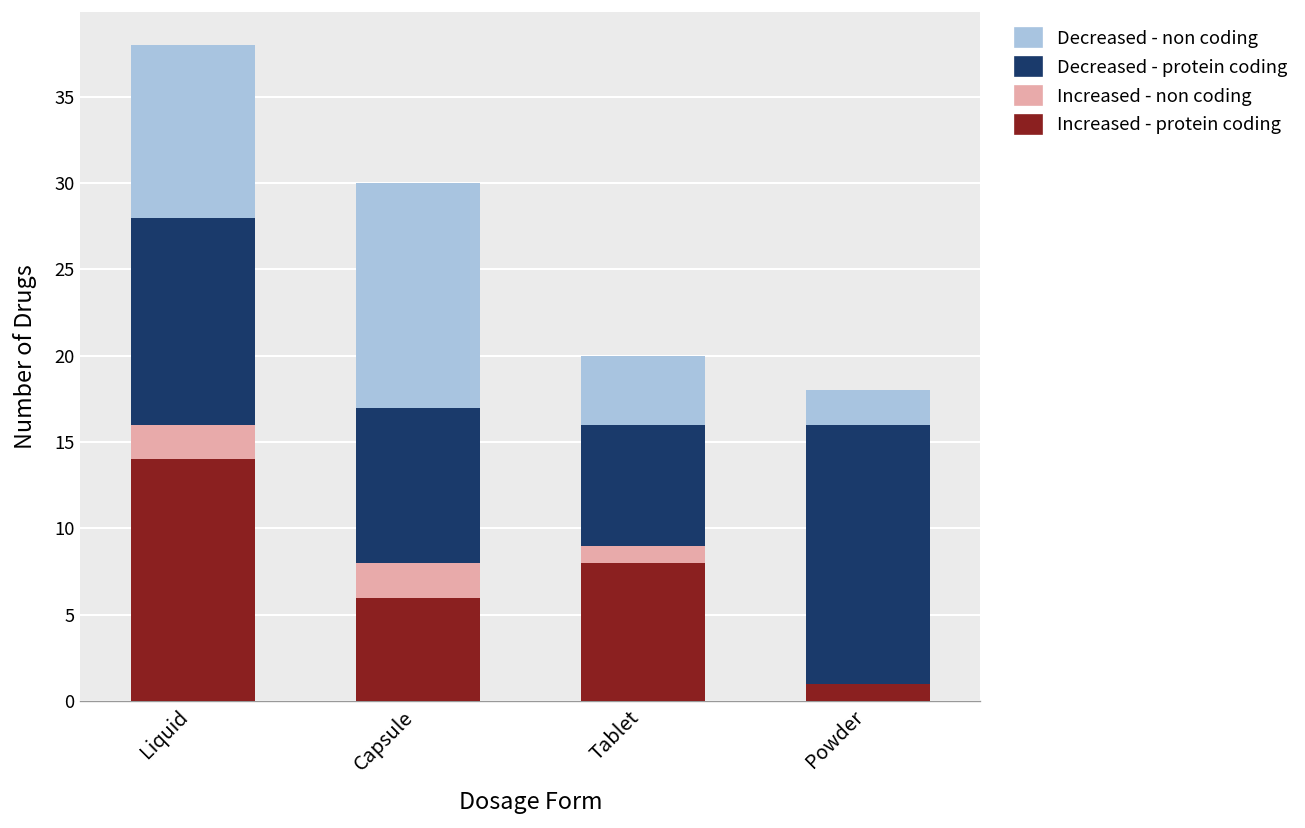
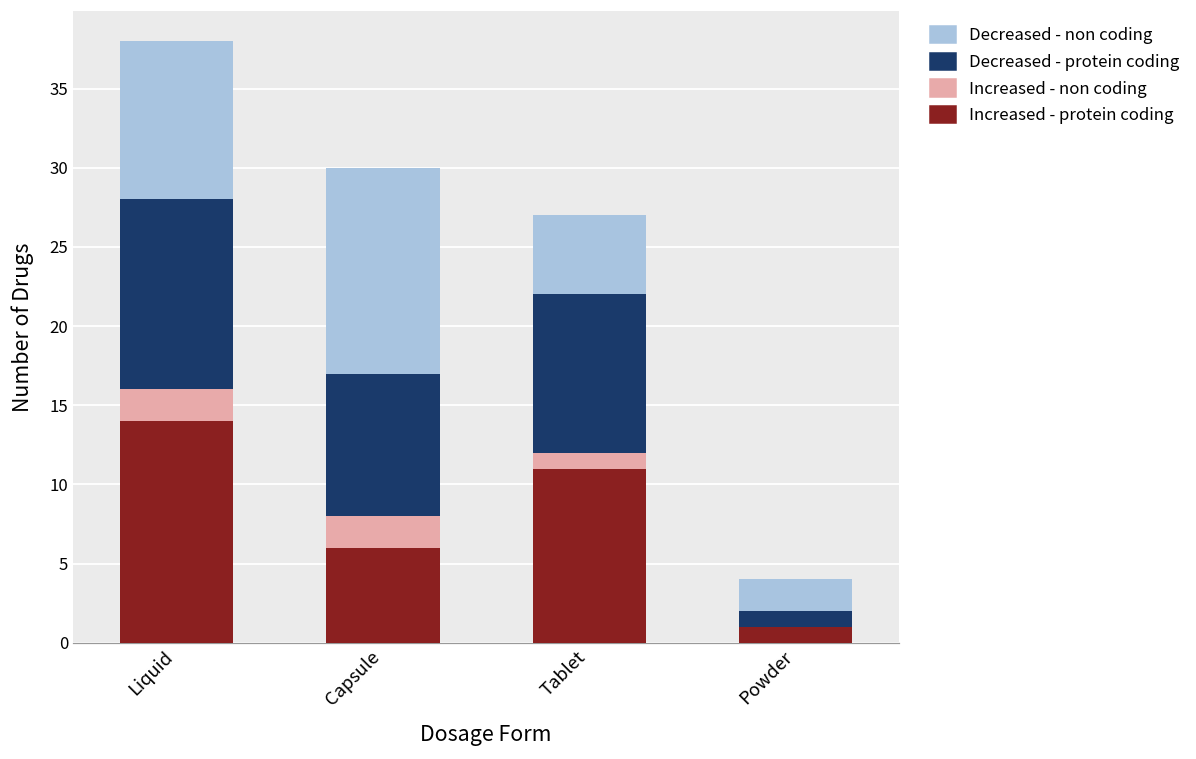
Increased - protein coding, Tablet: 8 -> 11
Decreased - protein coding, Tablet: 7 -> 10
Decreased - non coding, Tablet: 4 -> 5
Decreased - protein coding, Powder: 15 -> 1
